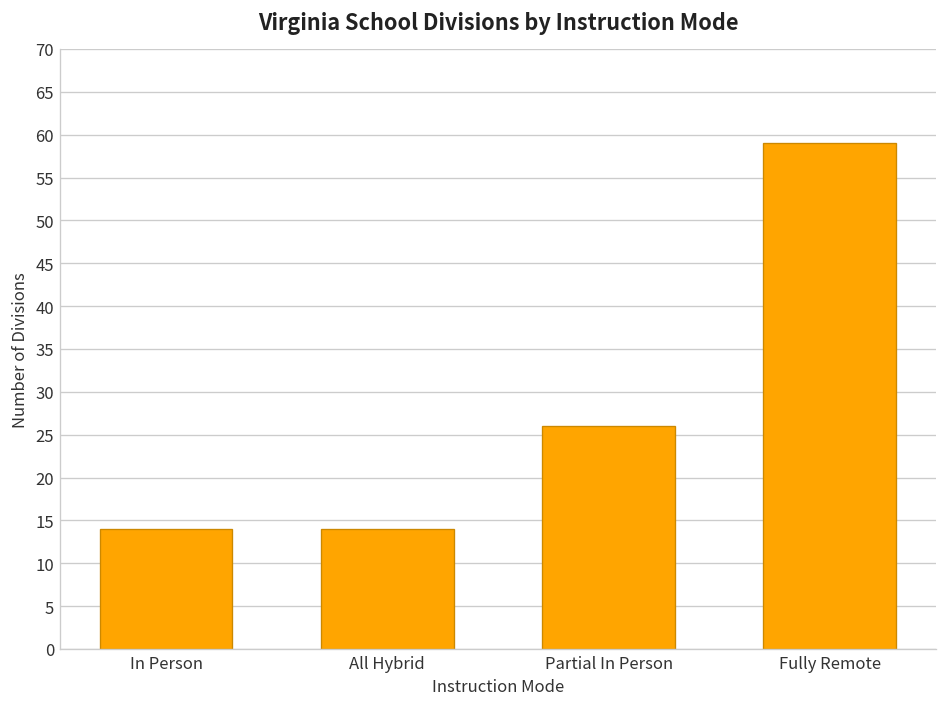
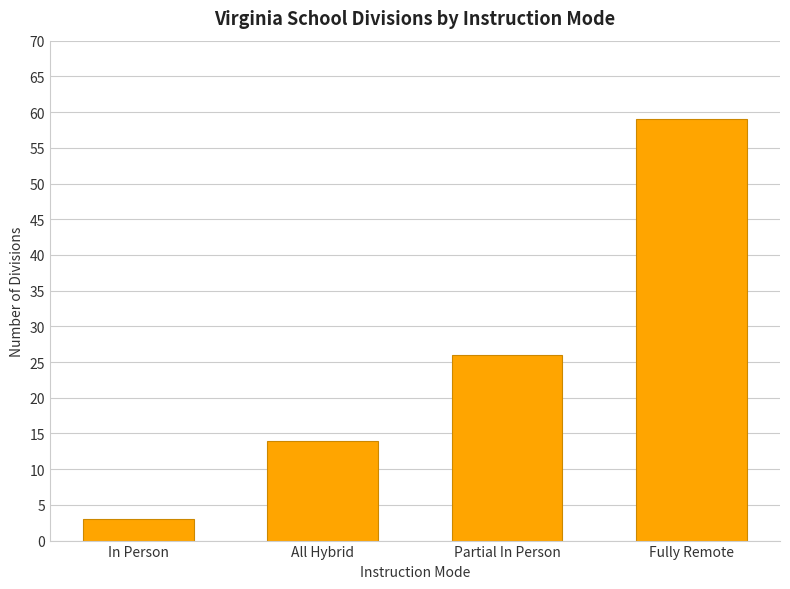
In Person: 14 -> 3
